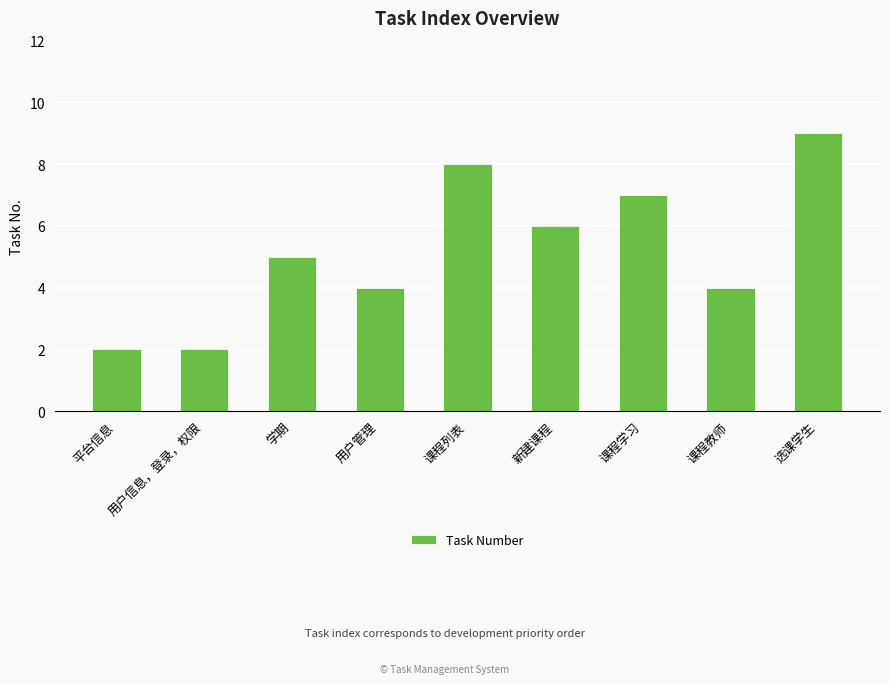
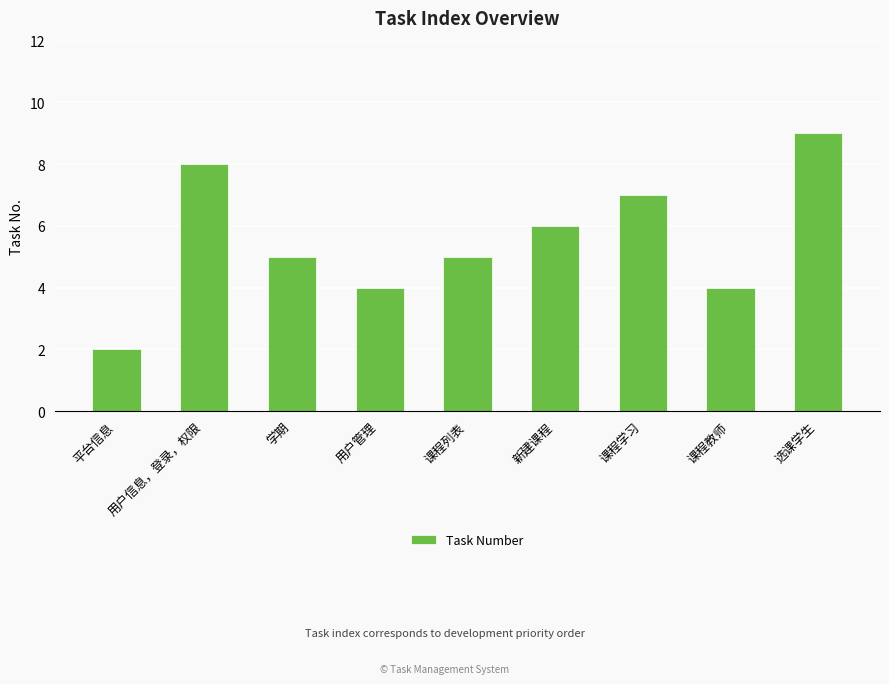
用户信息，登录，权限: 2 -> 8
课程列表: 8 -> 5
